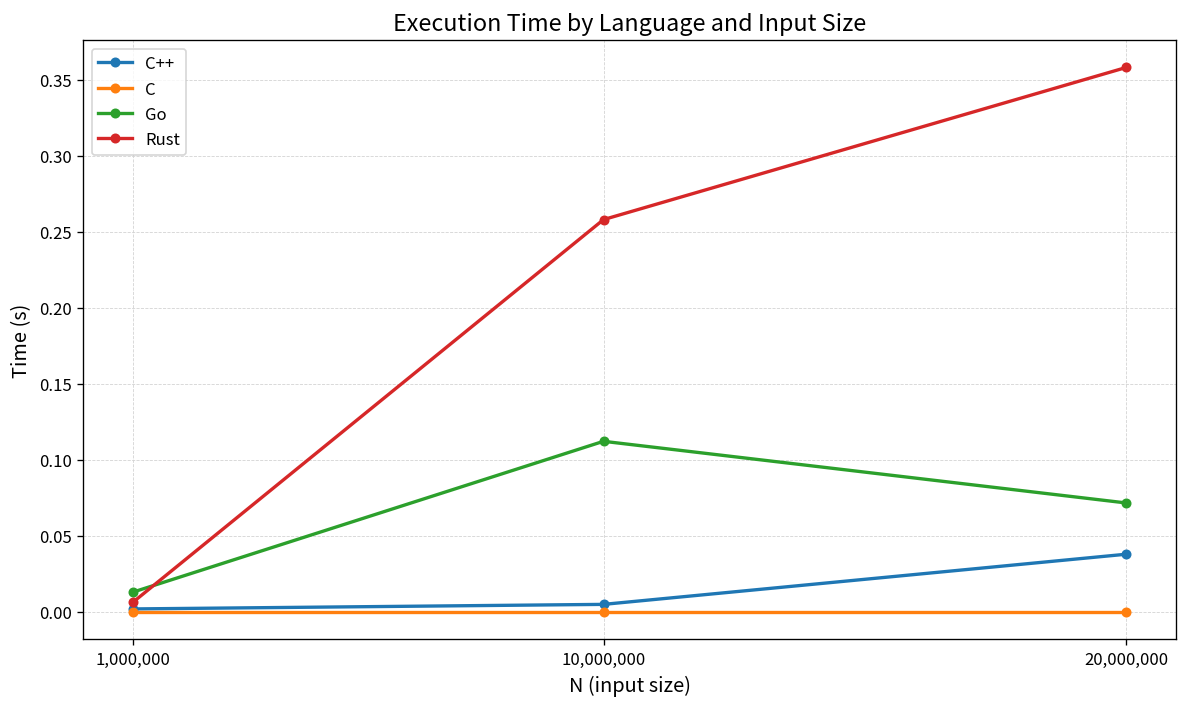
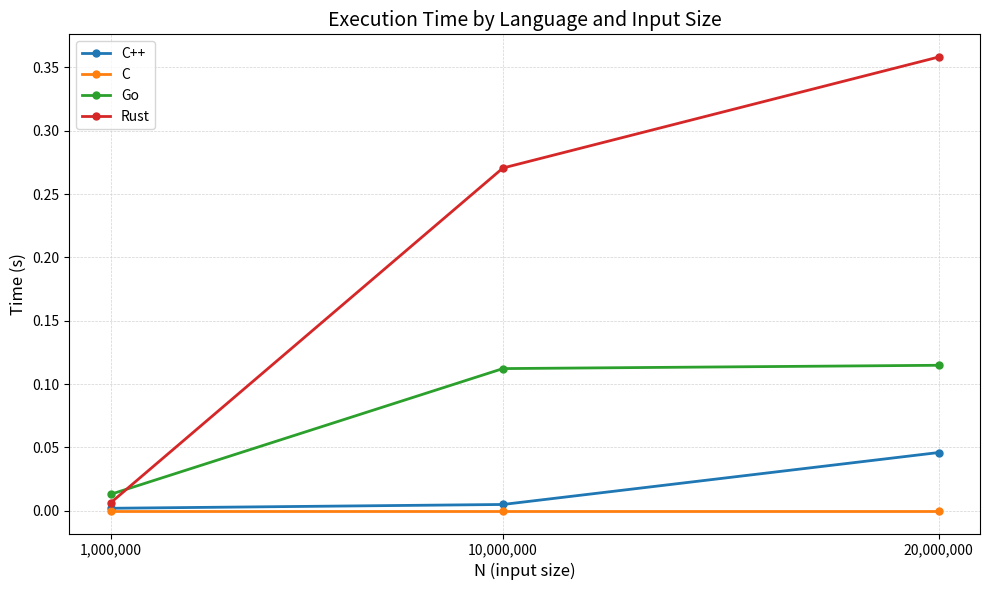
Rust, 10,000,000: 0.258 -> 0.271
C++, 20,000,000: 0.038 -> 0.046
Go, 20,000,000: 0.072 -> 0.115
